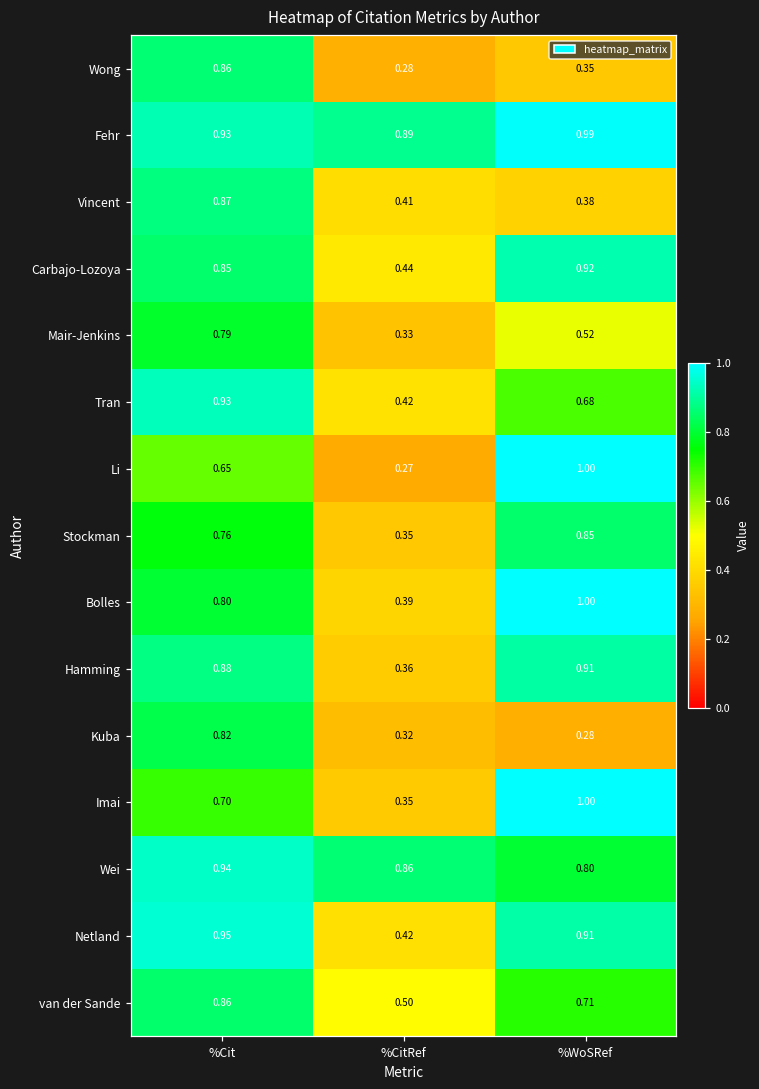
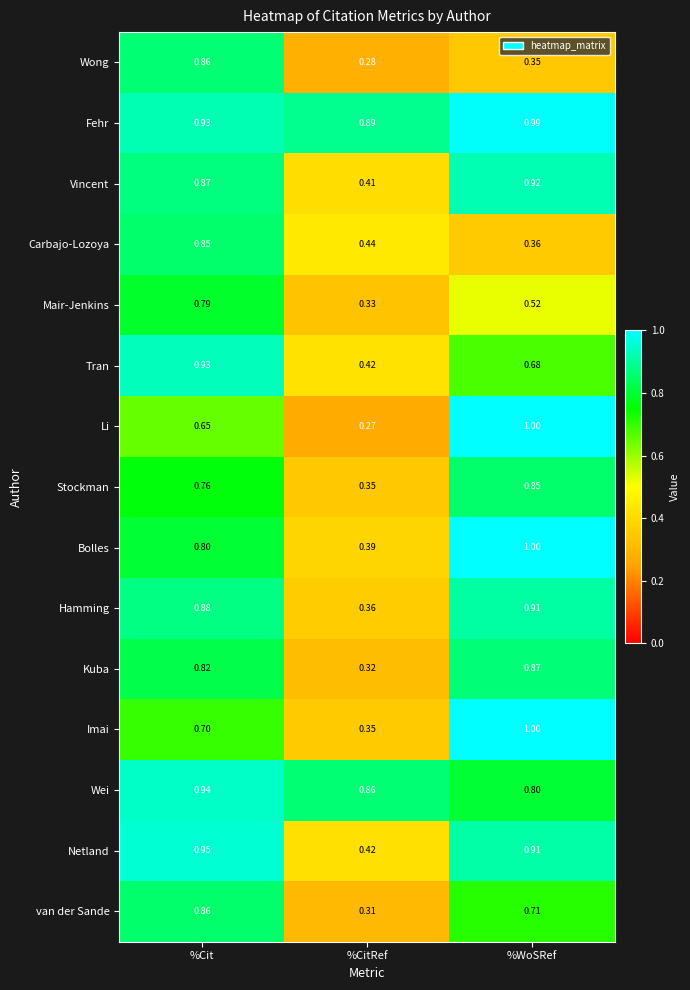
Vincent, %WoSRef: 0.38 -> 0.92
Carbajo-Lozoya, %WoSRef: 0.92 -> 0.36
Kuba, %WoSRef: 0.28 -> 0.87
van der Sande, %CitRef: 0.50 -> 0.31
